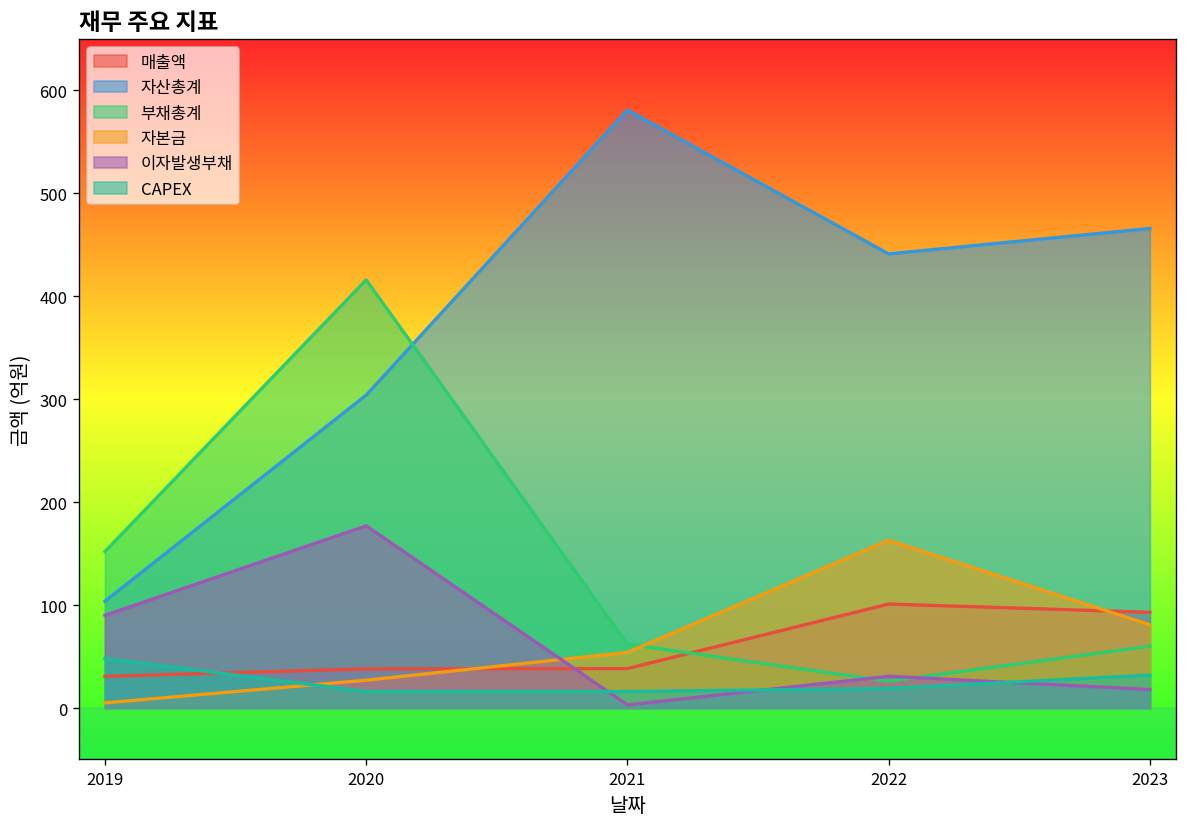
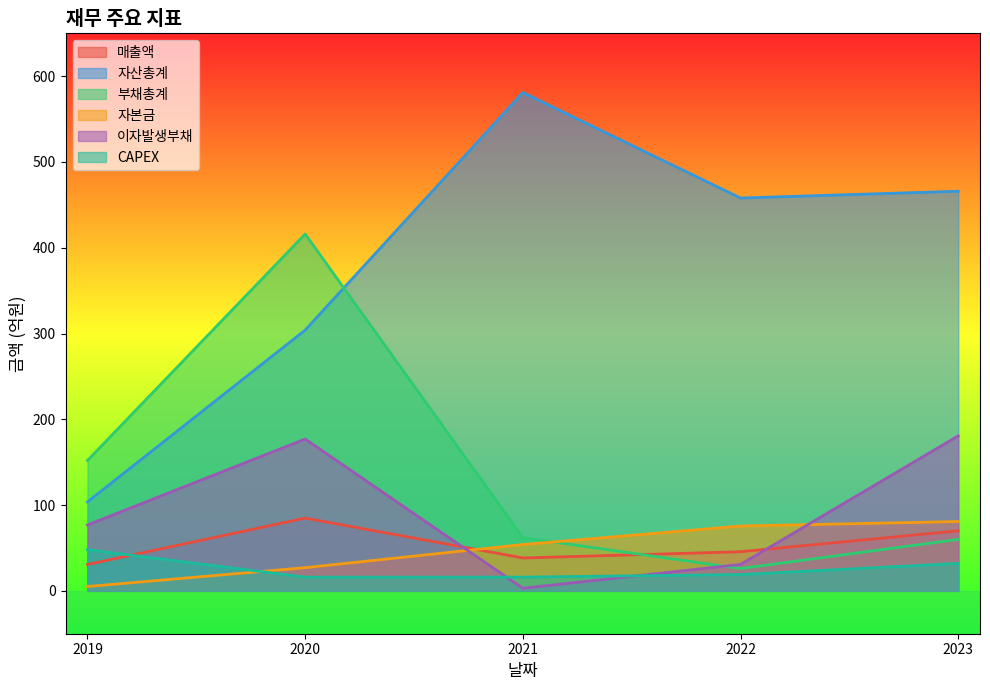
이자발생부채, 2019: 90 -> 80
매출액, 2020: 40 -> 80
매출액, 2022: 100 -> 50
자산총계, 2022: 440 -> 460
자본금, 2022: 160 -> 80
매출액, 2023: 90 -> 70
이자발생부채, 2023: 20 -> 180
